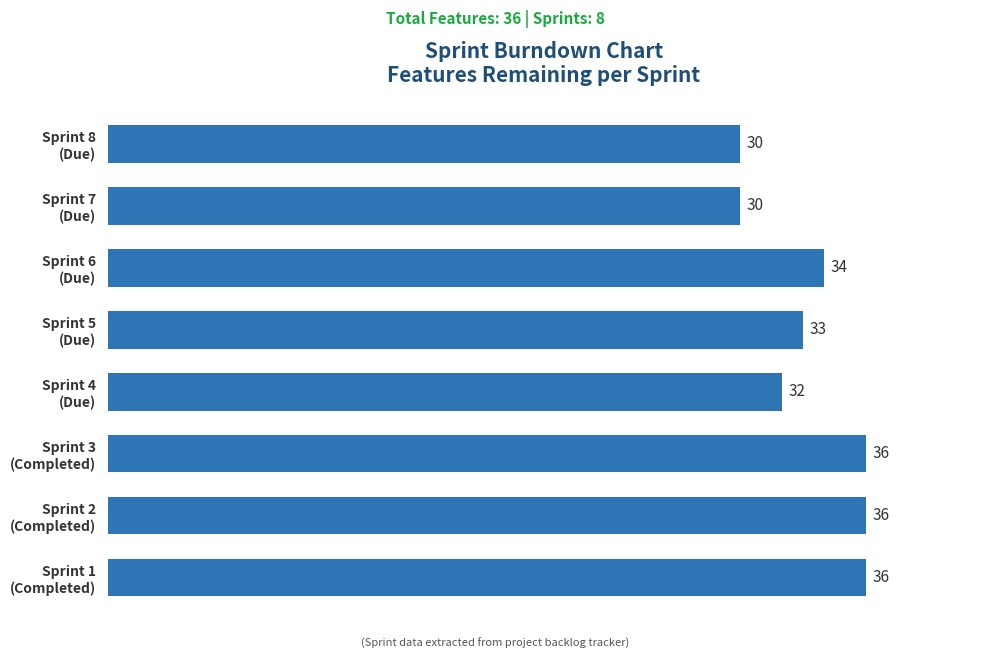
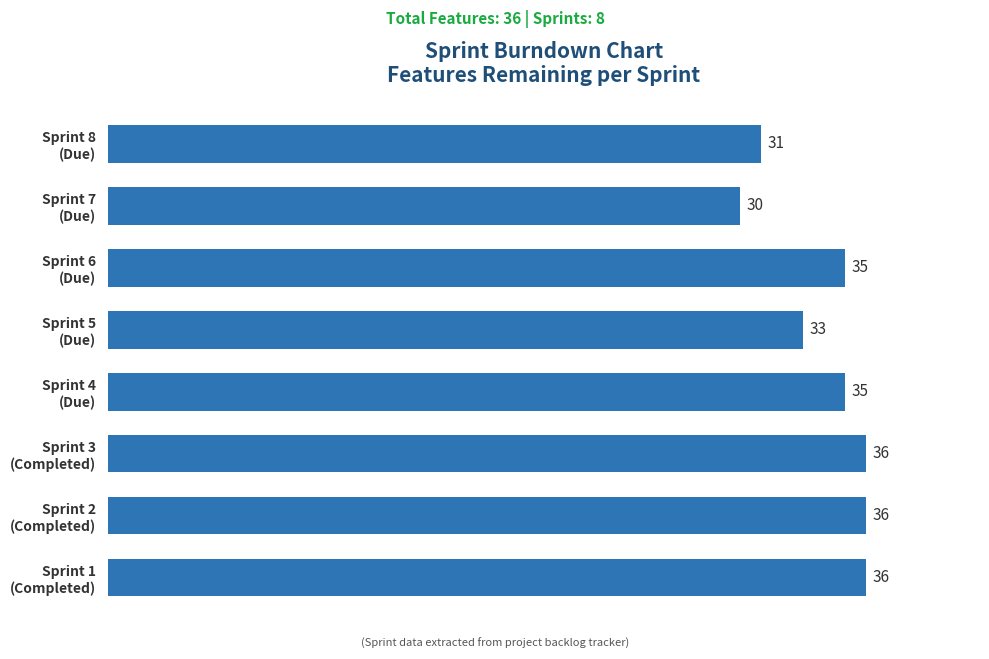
Sprint 8 (Due): 30 -> 31
Sprint 6 (Due): 34 -> 35
Sprint 4 (Due): 32 -> 35
